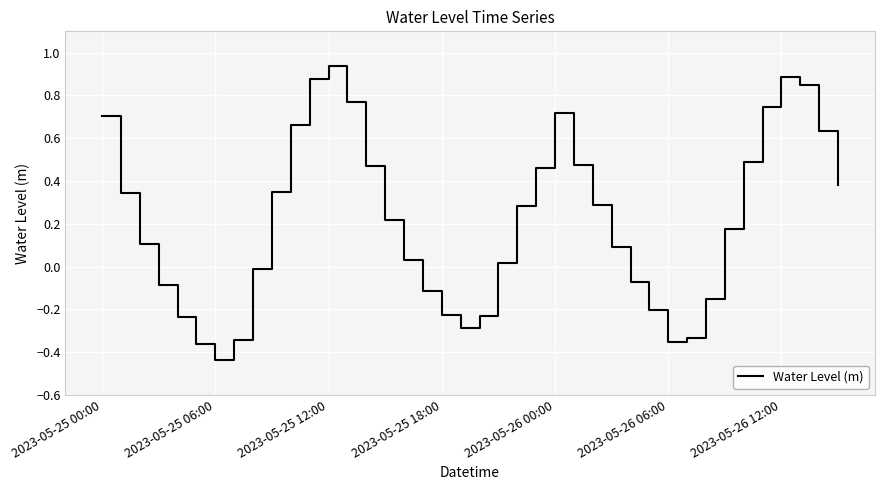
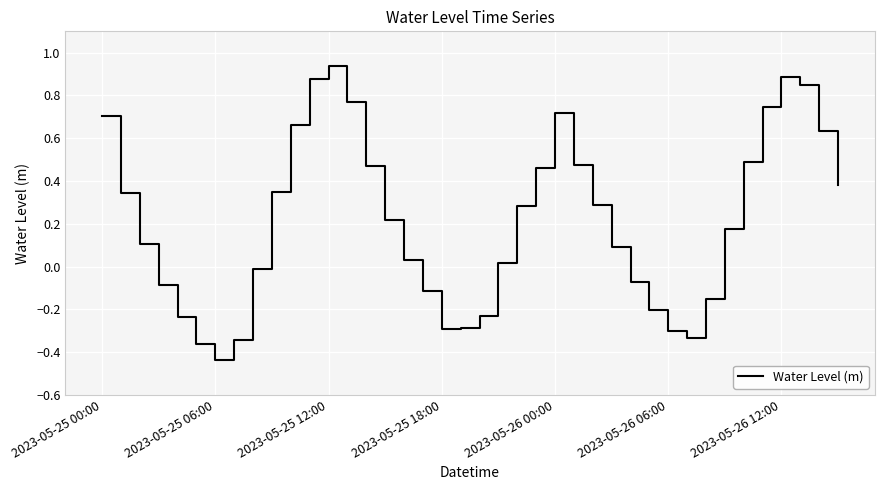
2023-05-25 18:00: -0.23 -> -0.29
2023-05-26 06:00: -0.35 -> -0.30
